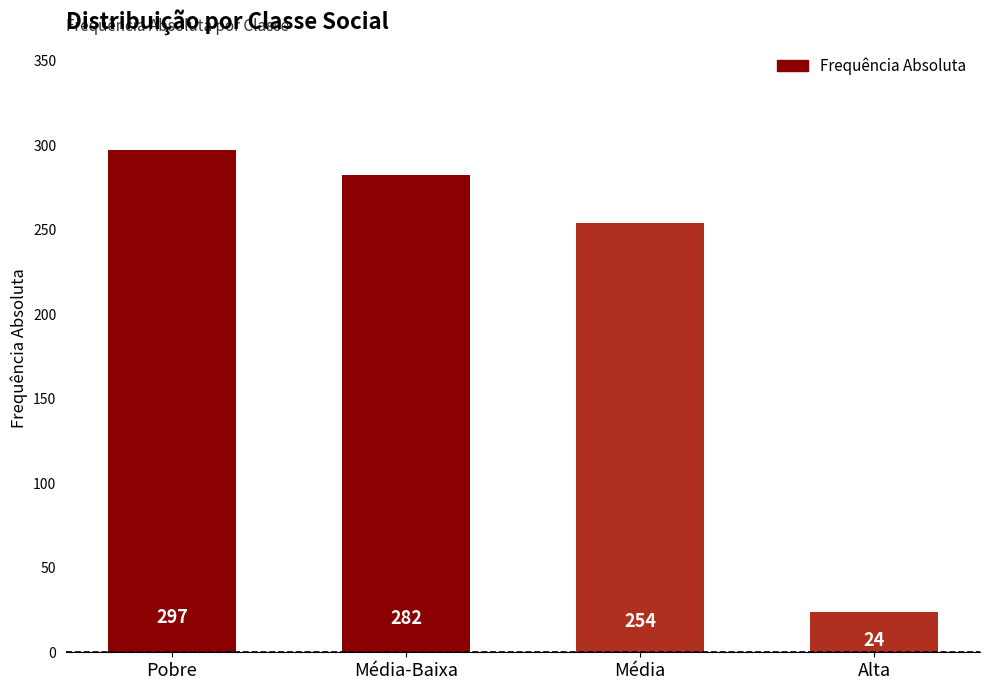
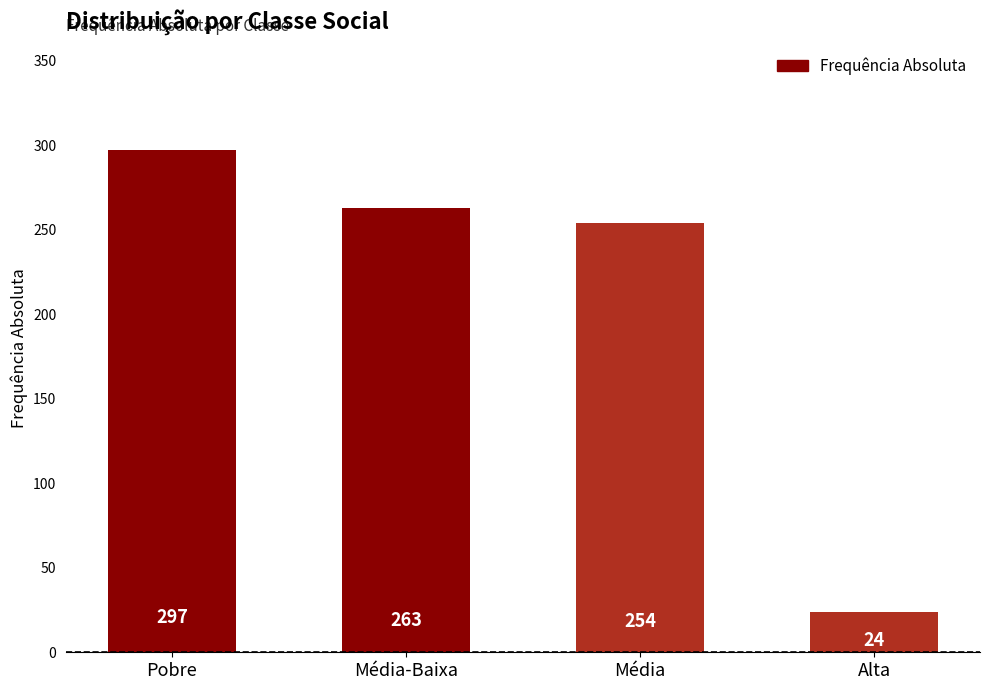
Média-Baixa: 282 -> 263
